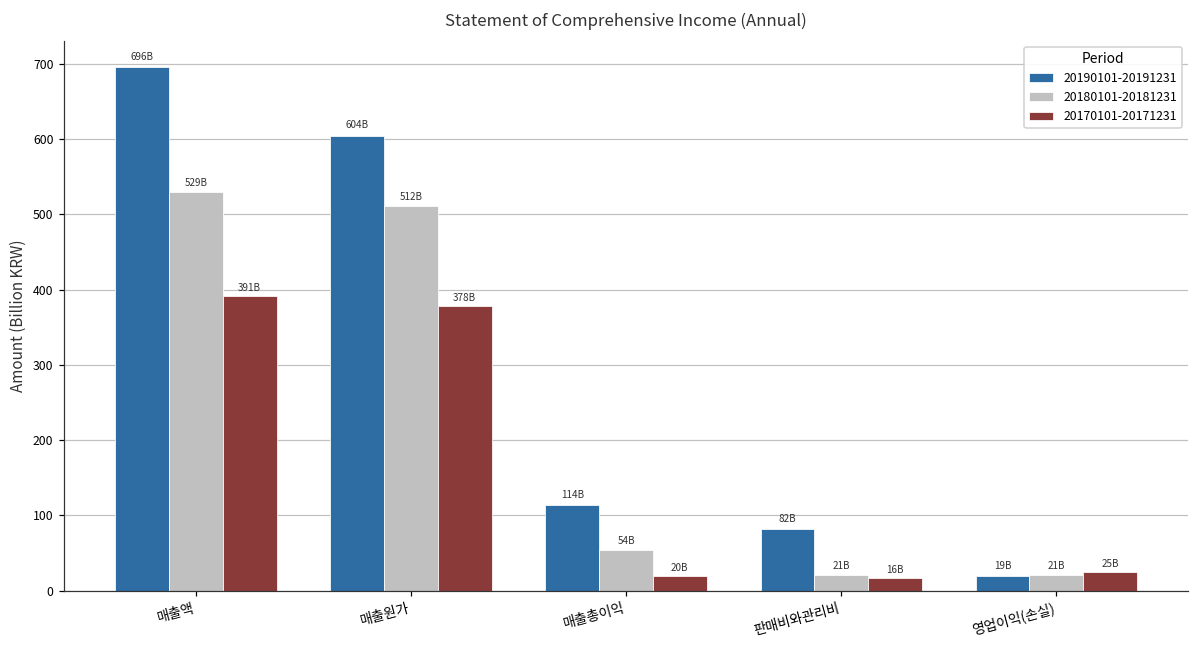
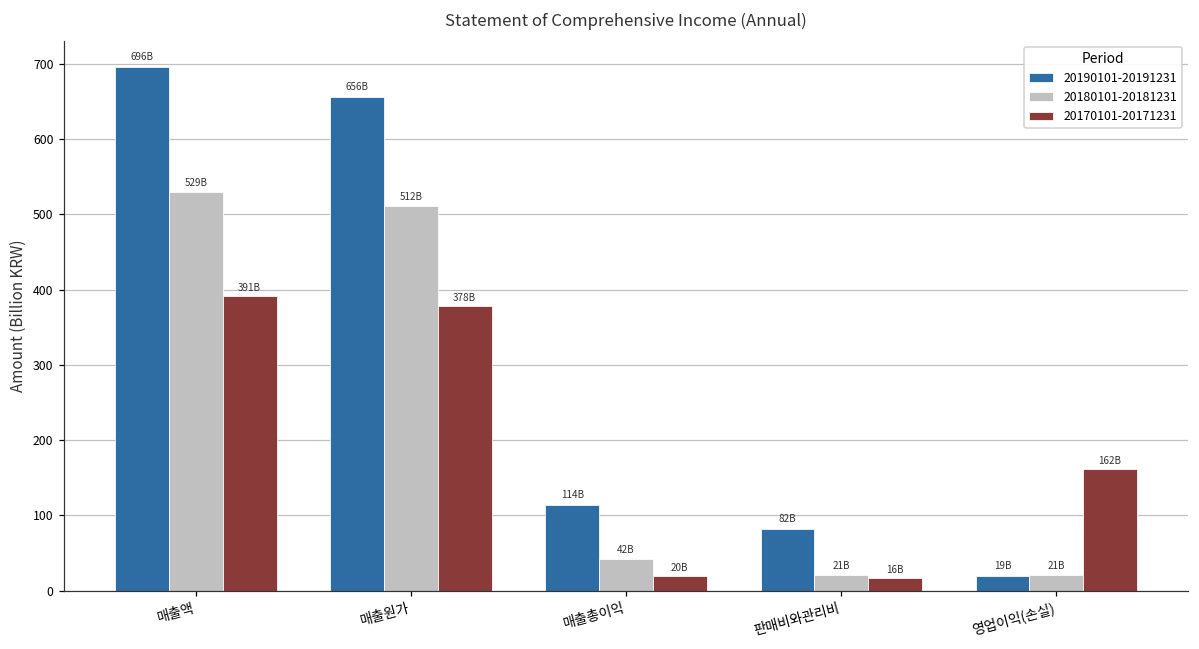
20190101-20191231, 매출원가: 604B -> 656B
20180101-20181231, 매출총이익: 54B -> 42B
20170101-20171231, 영업이익(손실): 25B -> 162B
